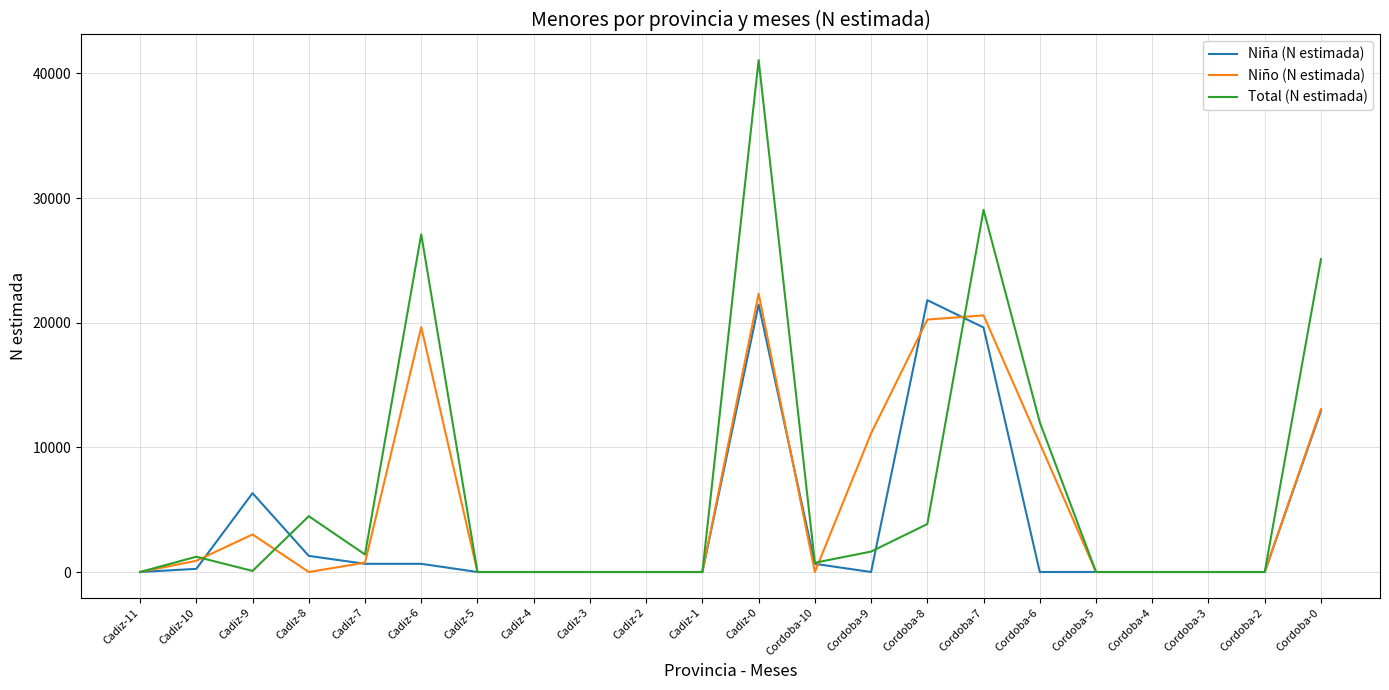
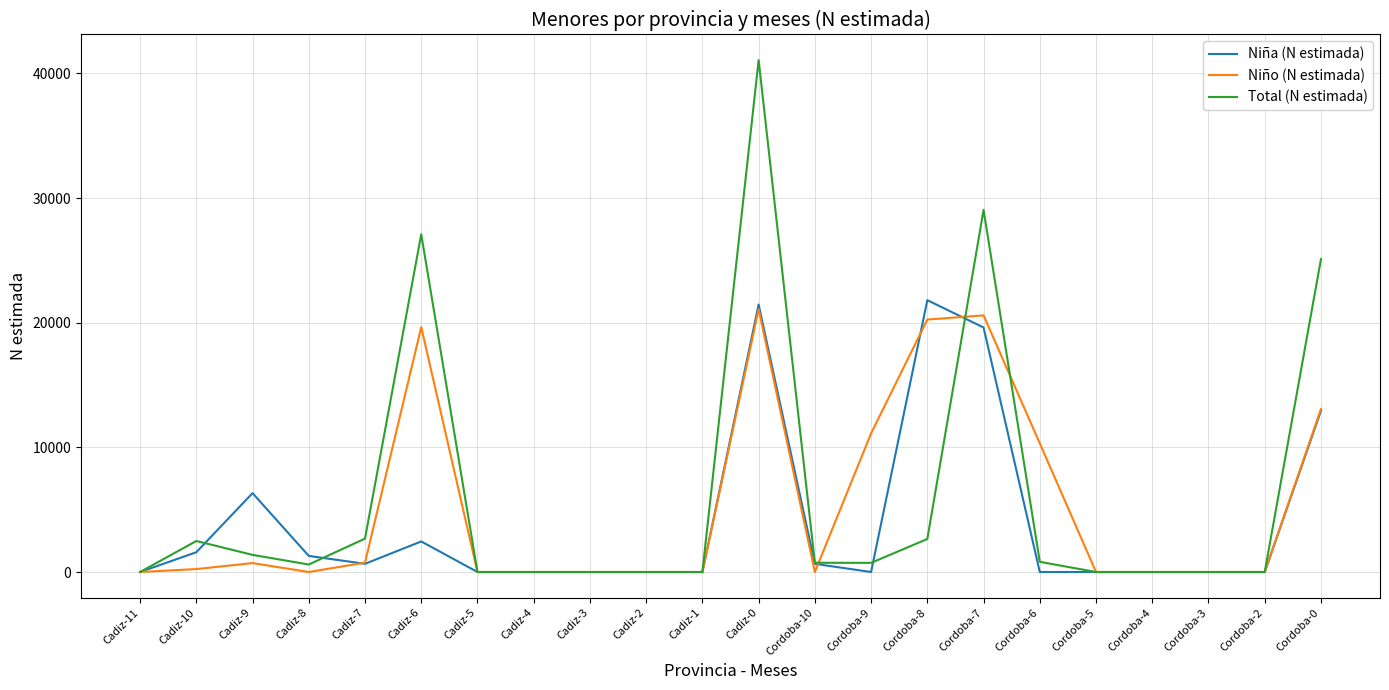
Niña (N estimada), Cadiz-10: 300 -> 1600
Niño (N estimada), Cadiz-10: 900 -> 200
Total (N estimada), Cadiz-10: 1200 -> 2500
Niño (N estimada), Cadiz-9: 3000 -> 700
Total (N estimada), Cadiz-9: 100 -> 1400
Total (N estimada), Cadiz-8: 4500 -> 600
Total (N estimada), Cadiz-7: 1400 -> 2700
Niña (N estimada), Cadiz-6: 700 -> 2500
Niño (N estimada), Cadiz-0: 22300 -> 21100
Total (N estimada), Cordoba-9: 1600 -> 700
Total (N estimada), Cordoba-8: 3800 -> 2700
Total (N estimada), Cordoba-6: 12000 -> 800
